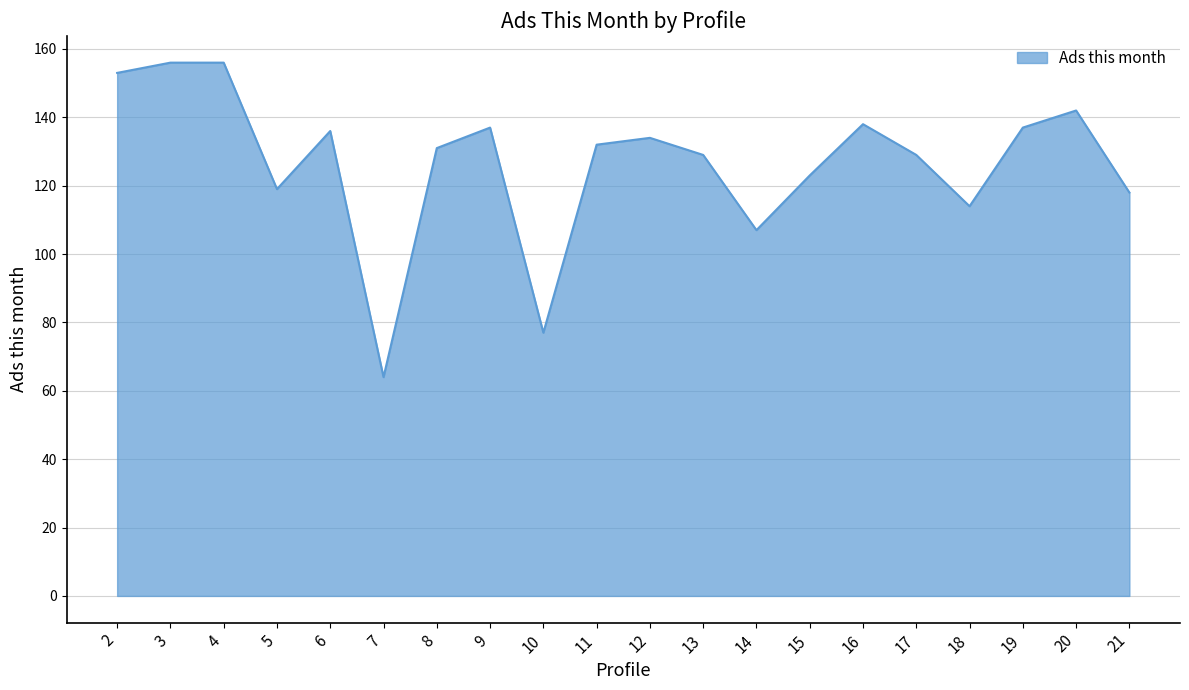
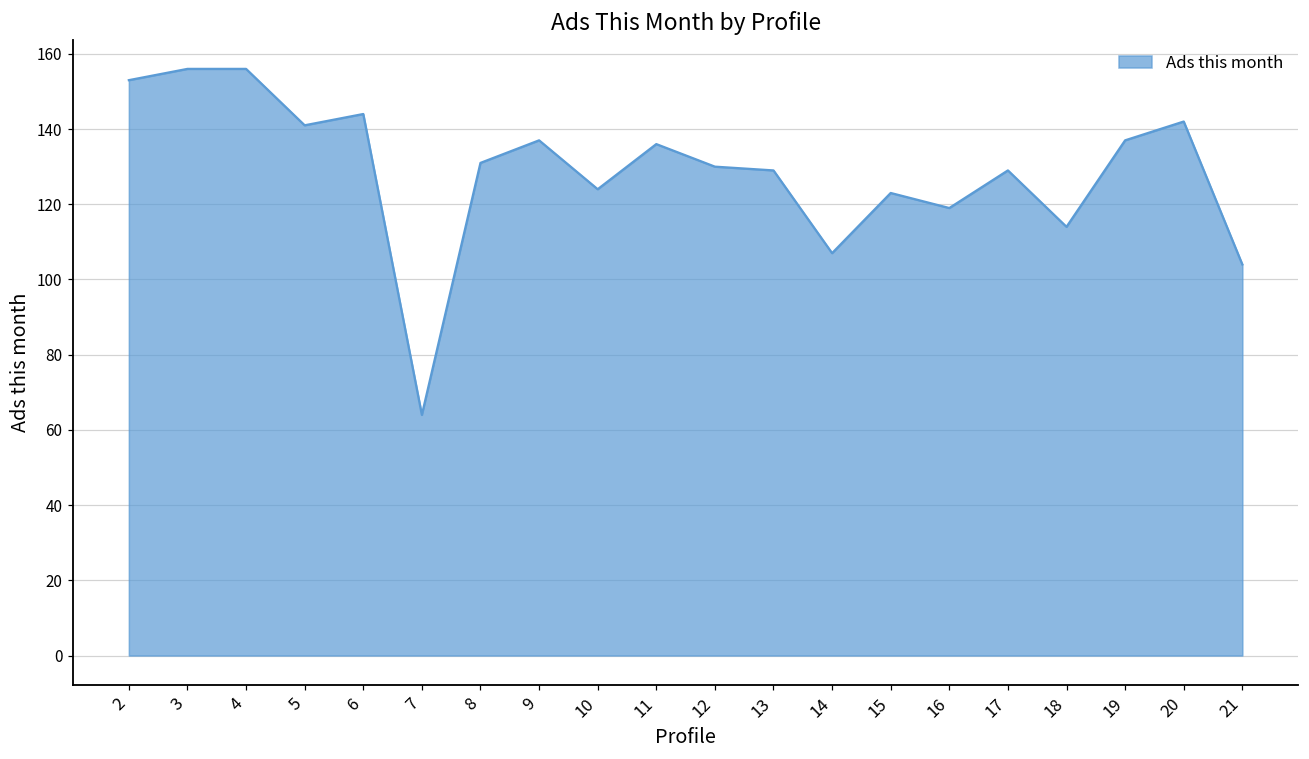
5: 119 -> 141
6: 136 -> 144
10: 77 -> 124
11: 132 -> 136
12: 134 -> 130
16: 138 -> 119
21: 118 -> 104
